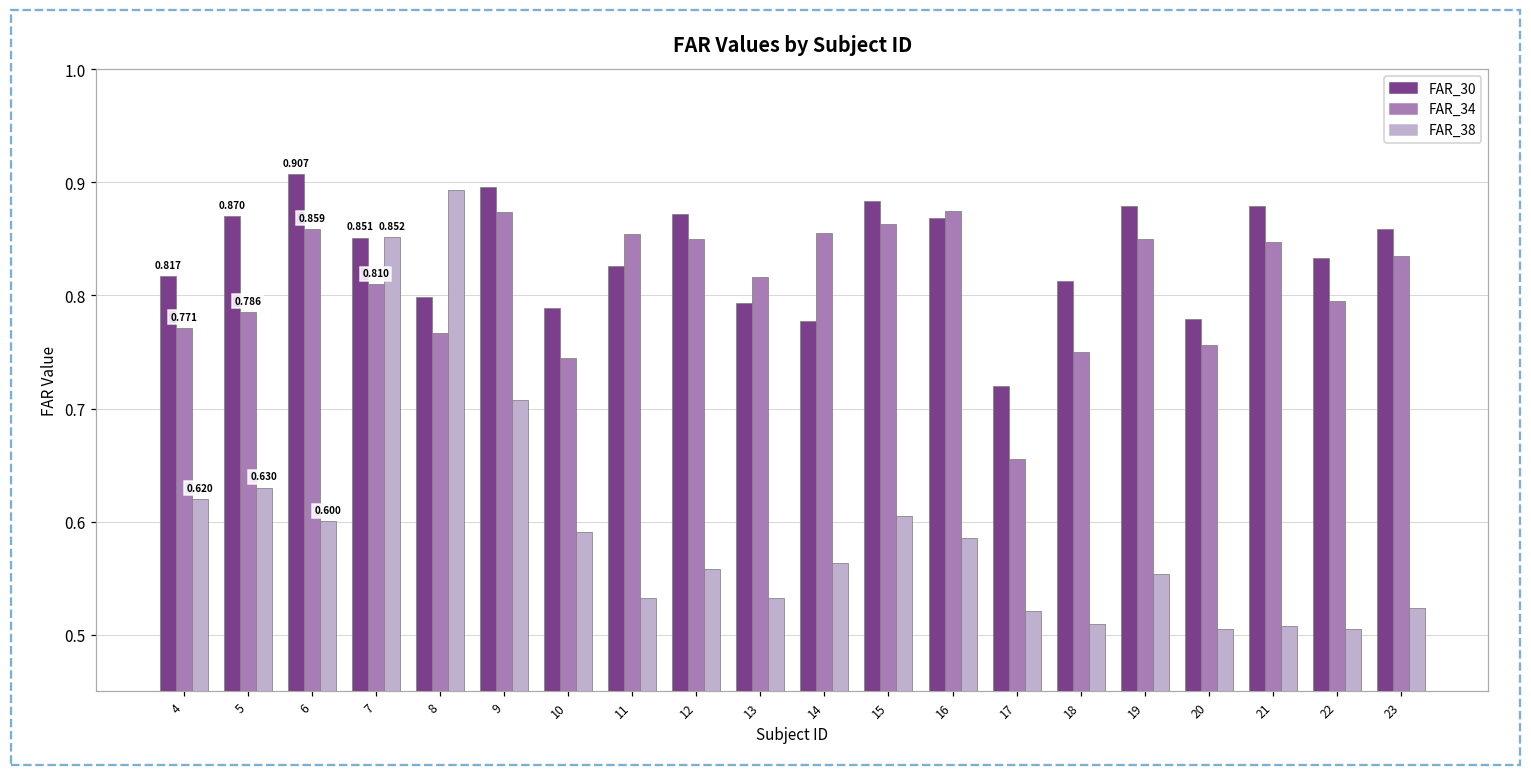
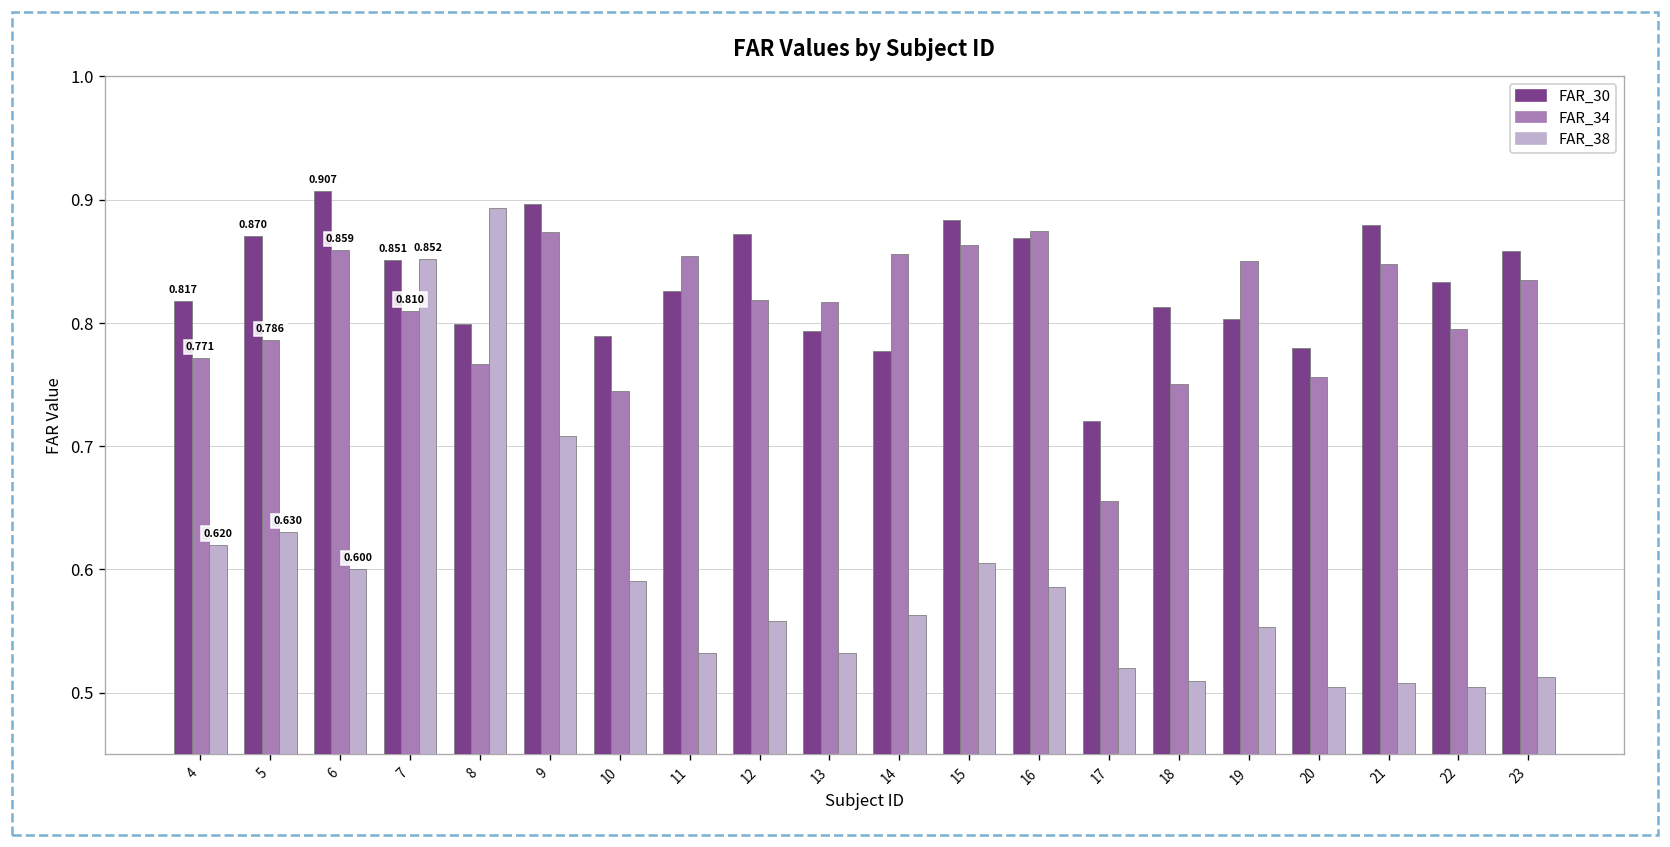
FAR_34, 12: 0.850 -> 0.819
FAR_30, 19: 0.880 -> 0.803
FAR_38, 23: 0.524 -> 0.513
